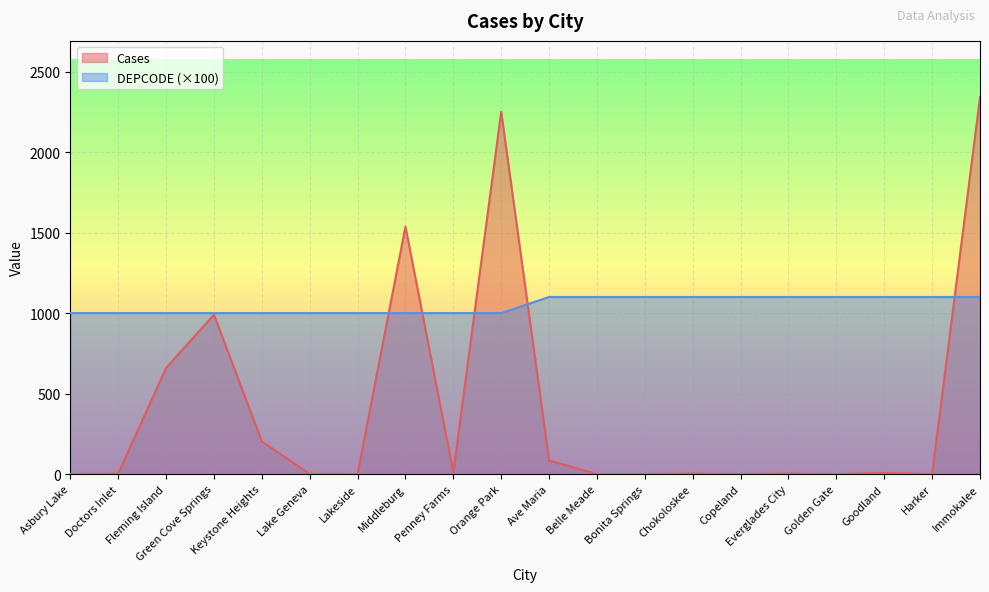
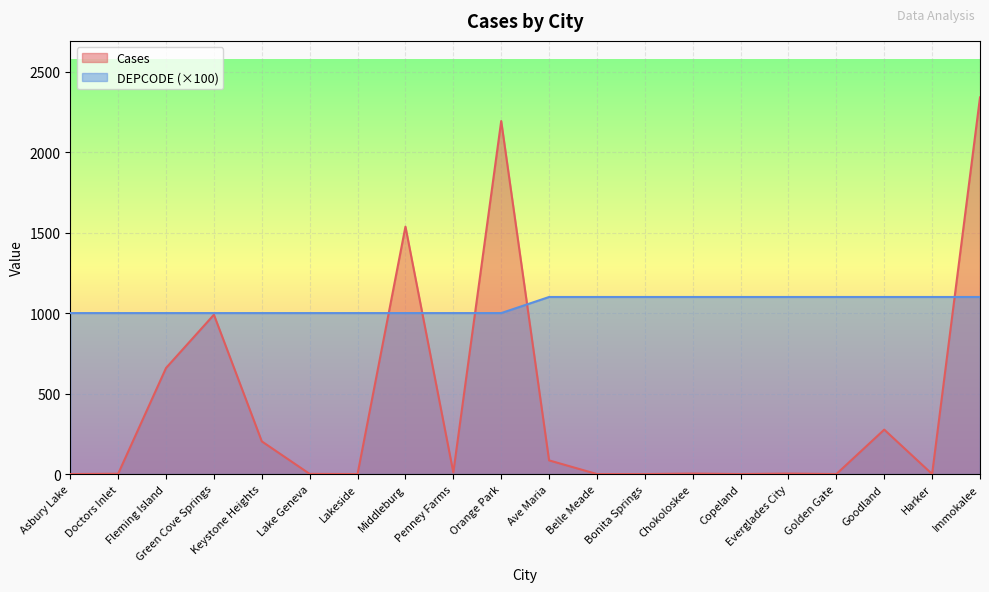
Cases, Orange Park: 2250 -> 2190
Cases, Goodland: 10 -> 280
